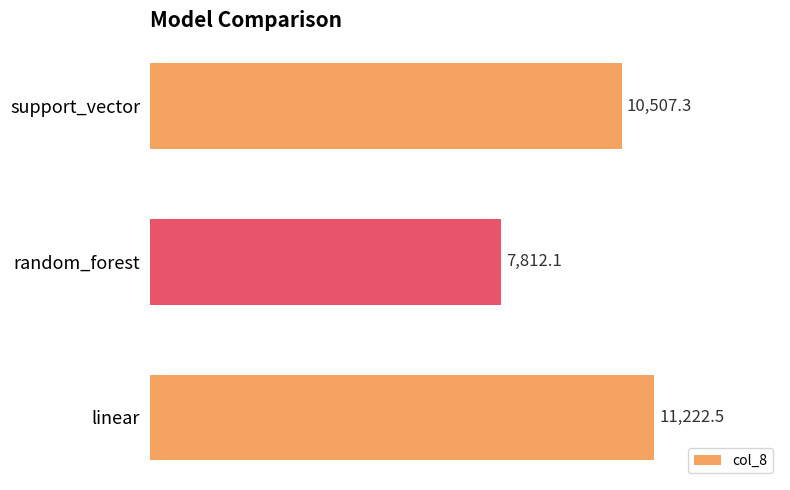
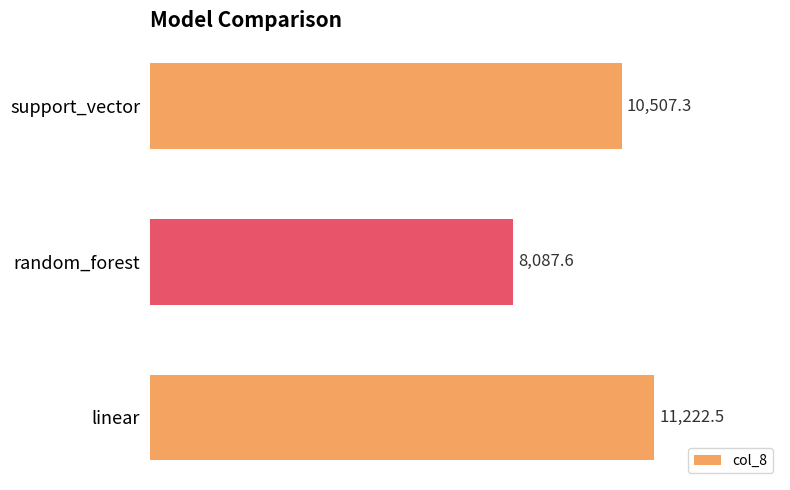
random_forest: 7,812.1 -> 8,087.6
